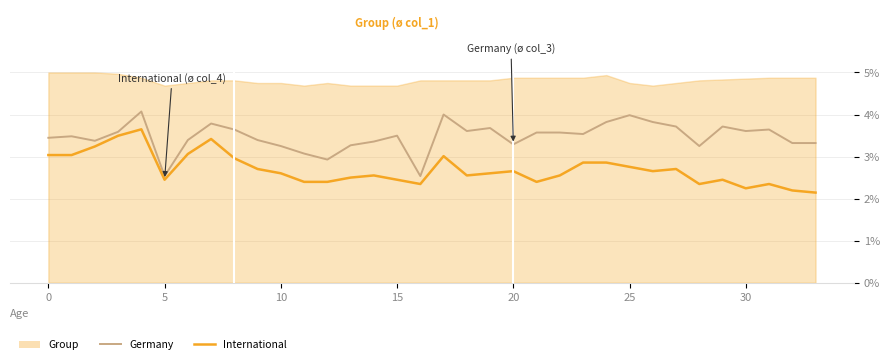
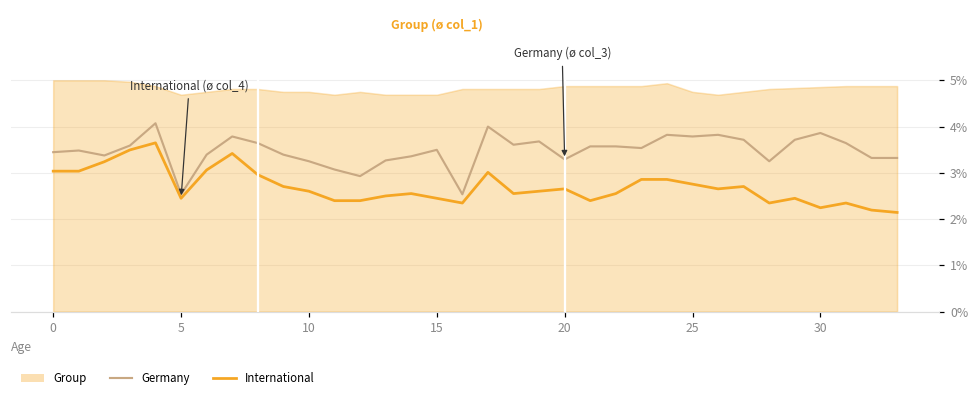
Germany, 25: 4.0% -> 3.8%
Germany, 30: 3.6% -> 3.9%
